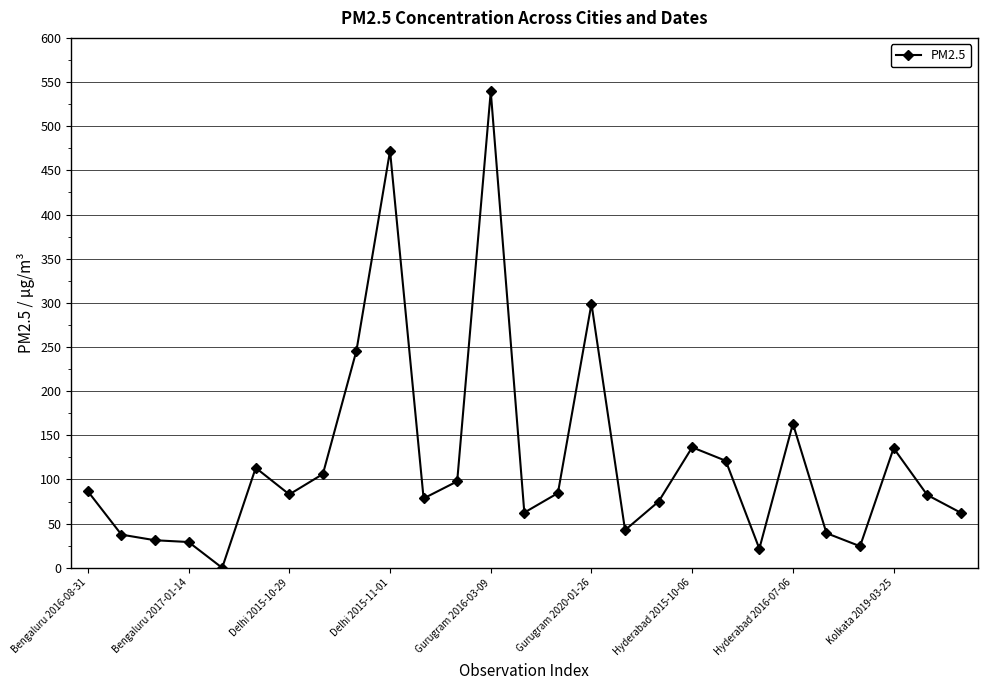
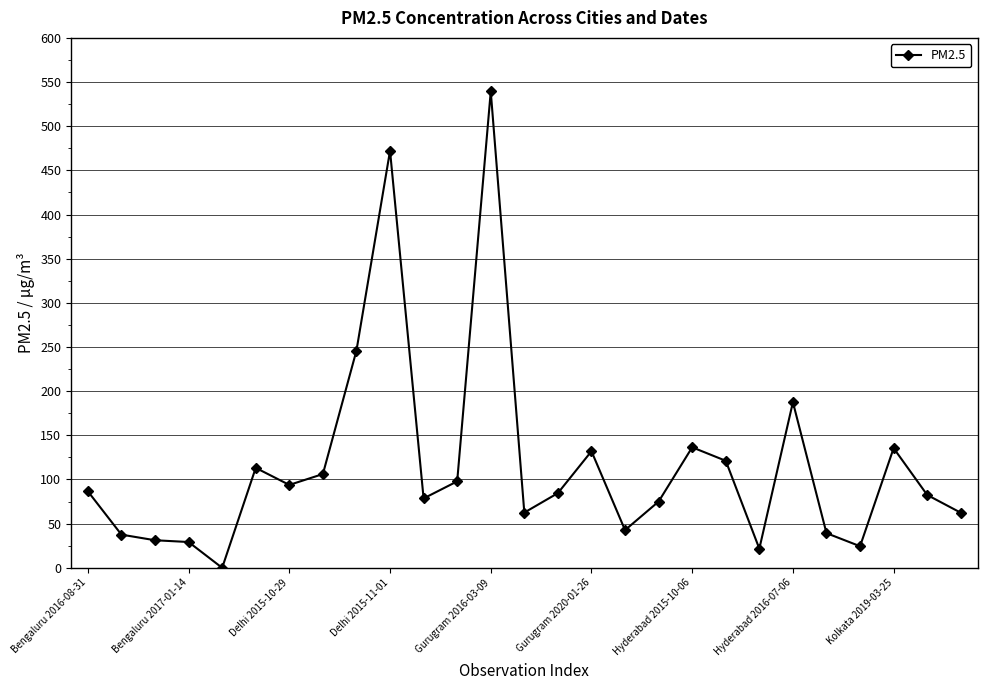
Delhi 2015-10-29: 80 -> 90
Gurugram 2020-01-26: 300 -> 130
Hyderabad 2016-07-06: 160 -> 190
